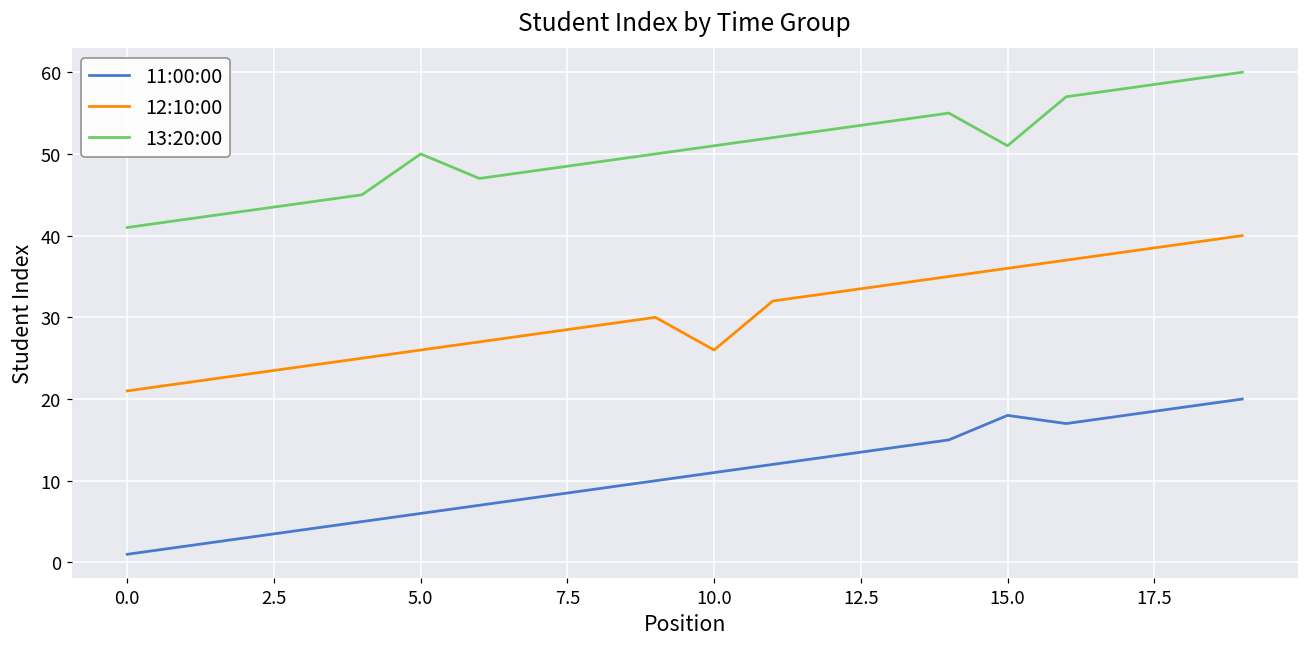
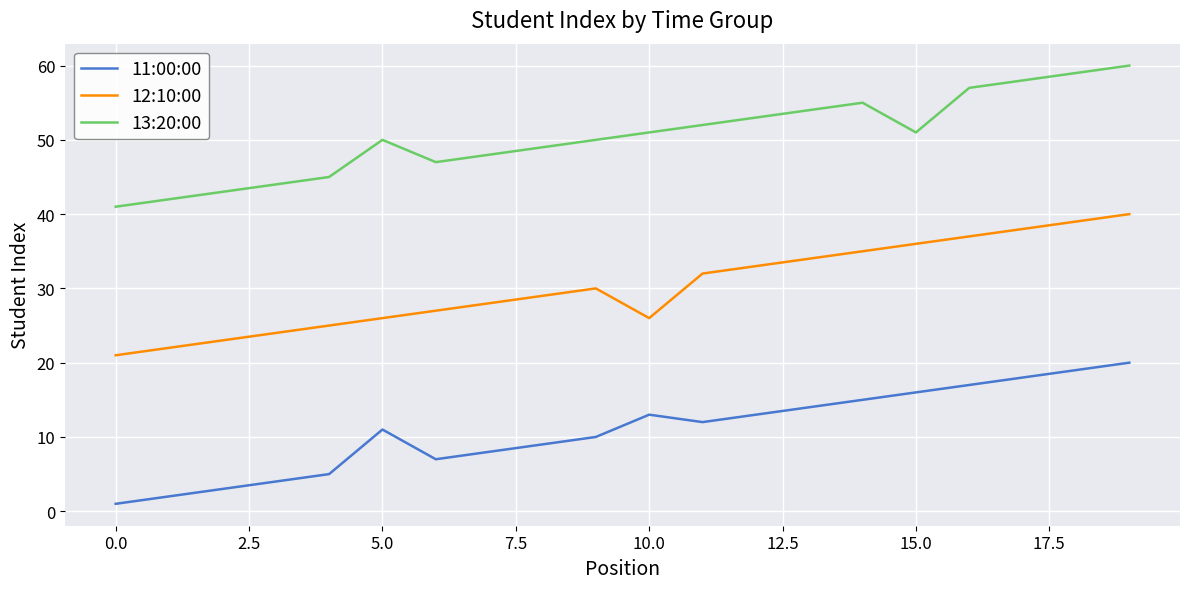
11:00:00, 5.0: 6 -> 11
11:00:00, 10.0: 11 -> 13
11:00:00, 15.0: 18 -> 16
